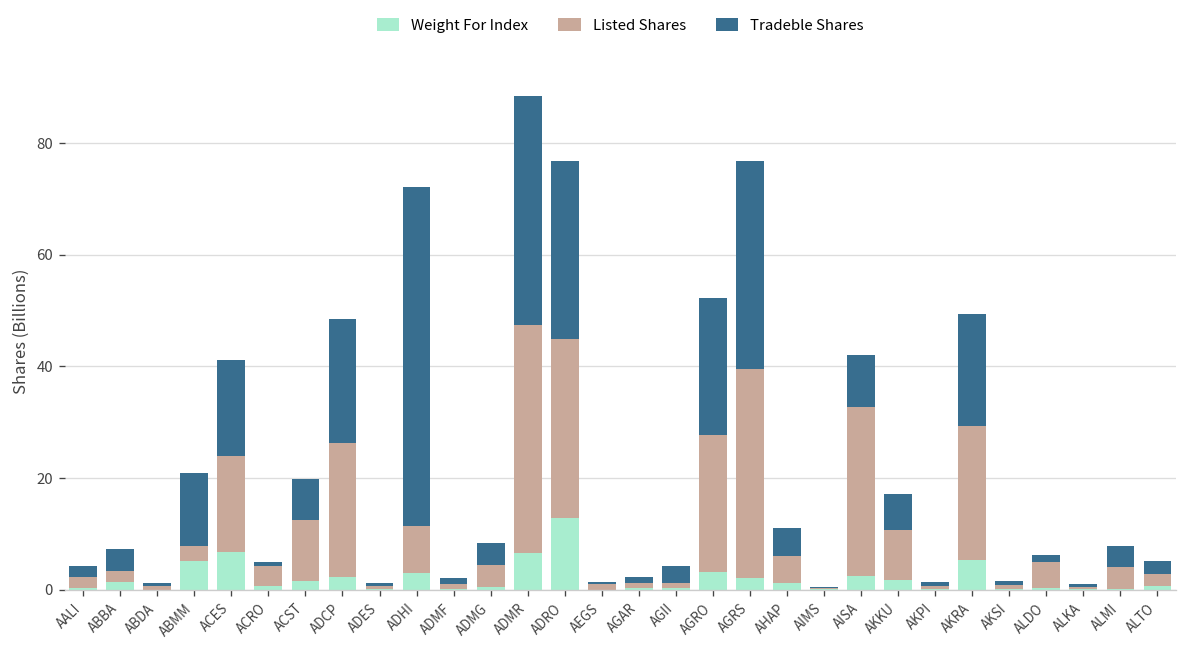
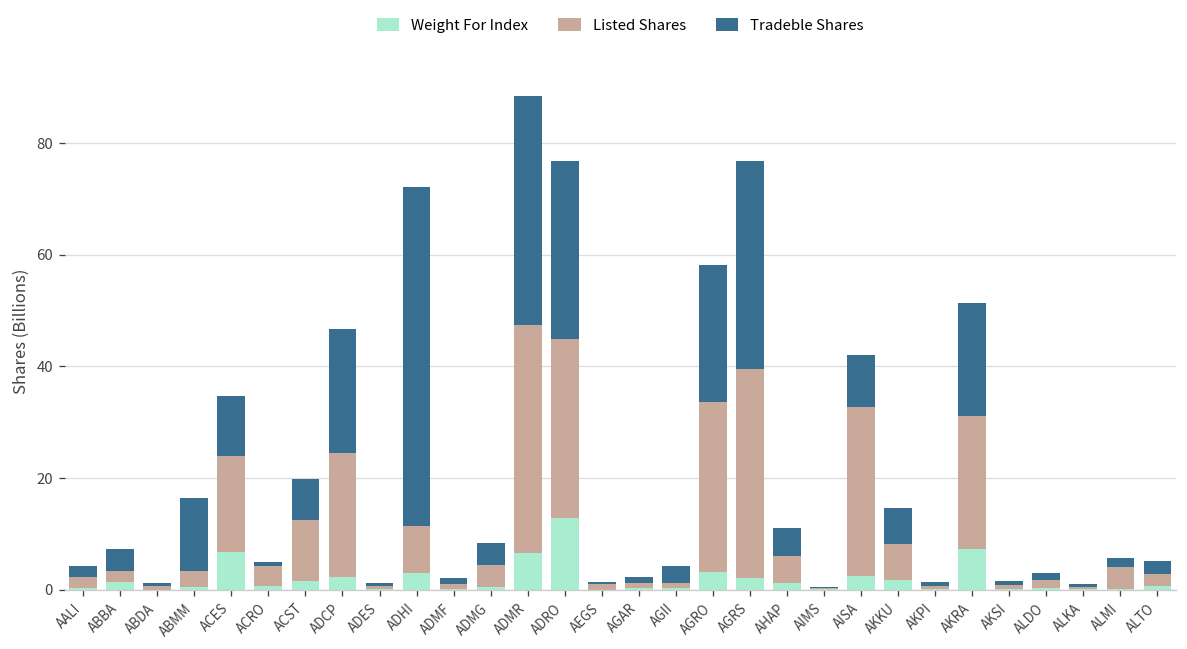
Weight For Index, ABMM: 5 -> 1
Tradeble Shares, ACES: 17 -> 11
Listed Shares, ADCP: 24 -> 22
Listed Shares, AGRO: 24 -> 30
Listed Shares, AKKU: 9 -> 6
Weight For Index, AKRA: 5 -> 7
Listed Shares, ALDO: 5 -> 1
Tradeble Shares, ALMI: 4 -> 2
